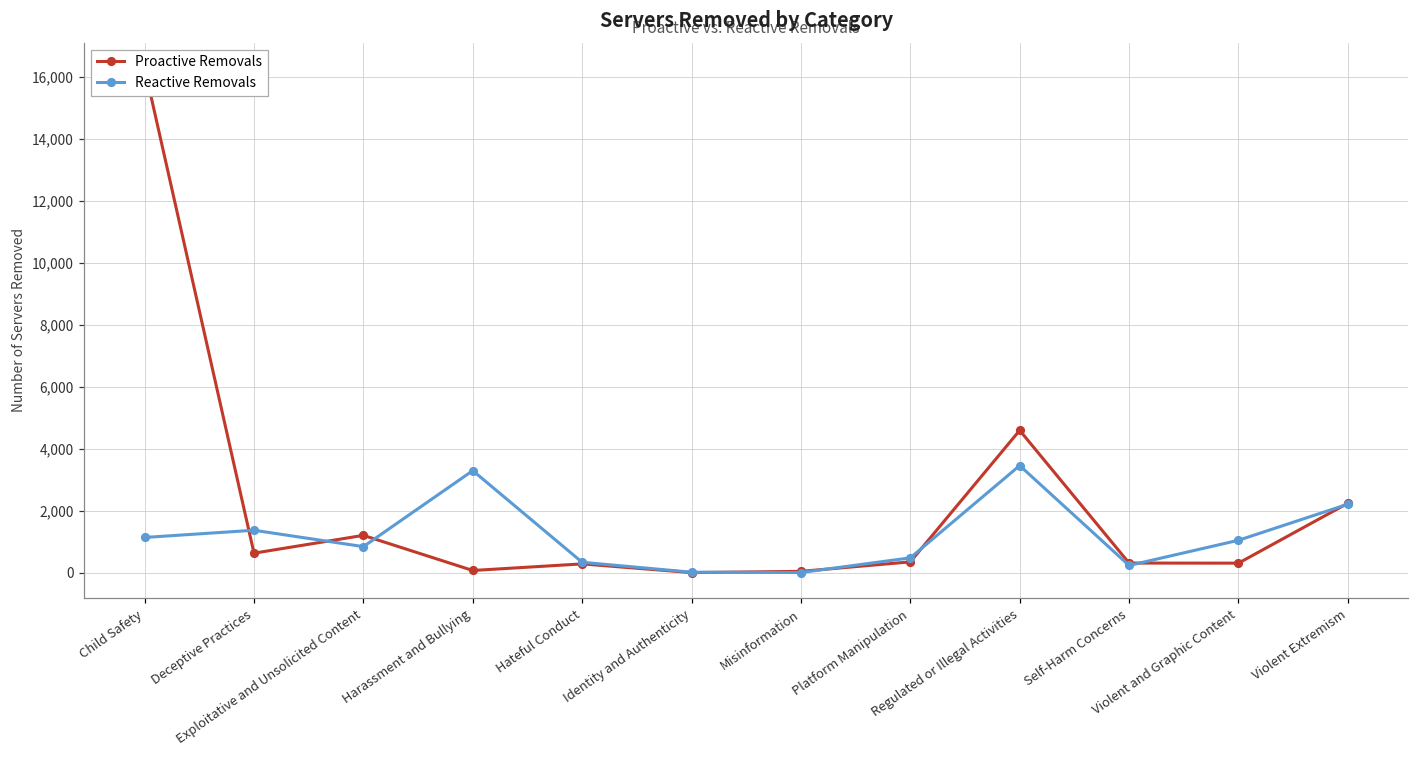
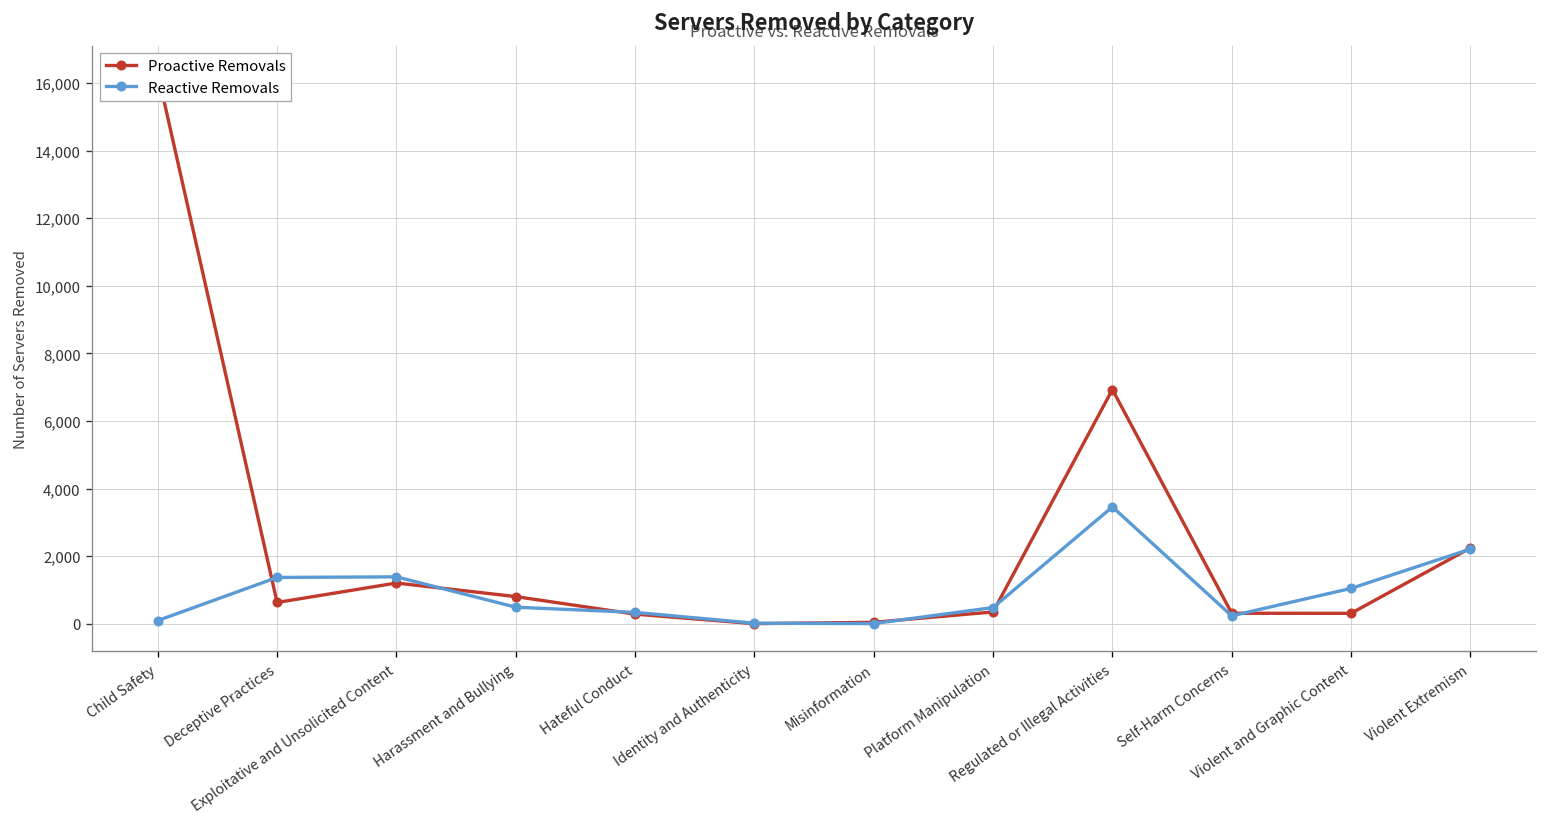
Reactive Removals, Child Safety: 1,100 -> 100
Reactive Removals, Exploitative and Unsolicited Content: 800 -> 1,400
Proactive Removals, Harassment and Bullying: 100 -> 800
Reactive Removals, Harassment and Bullying: 3,300 -> 500
Proactive Removals, Regulated or Illegal Activities: 4,600 -> 6,900
